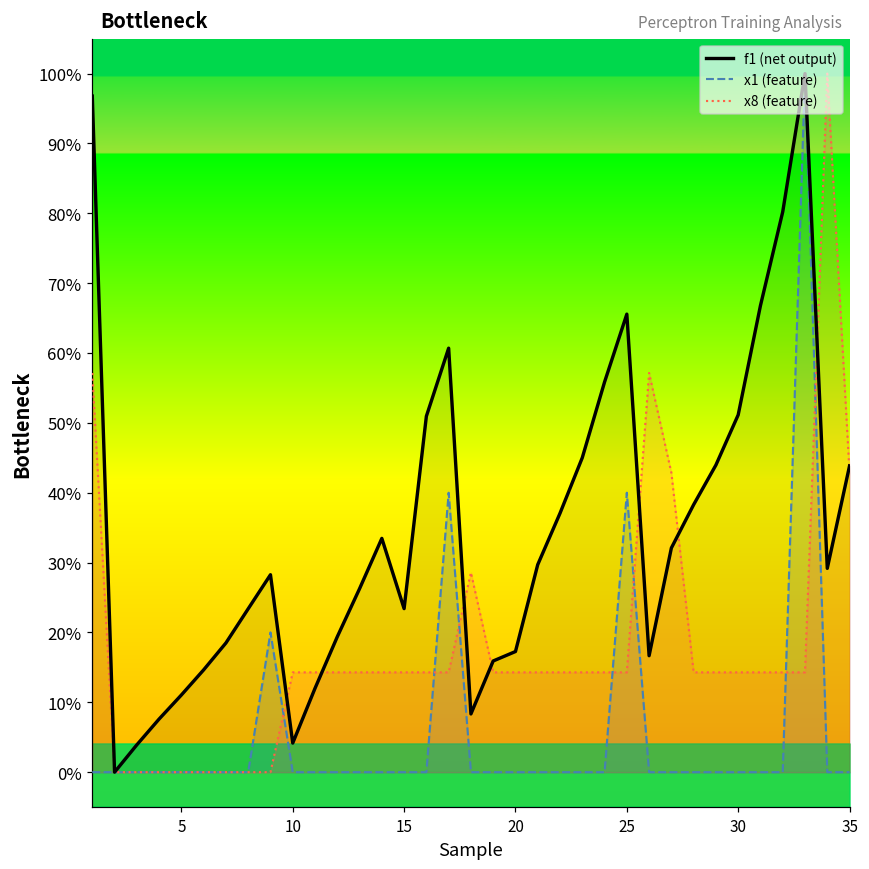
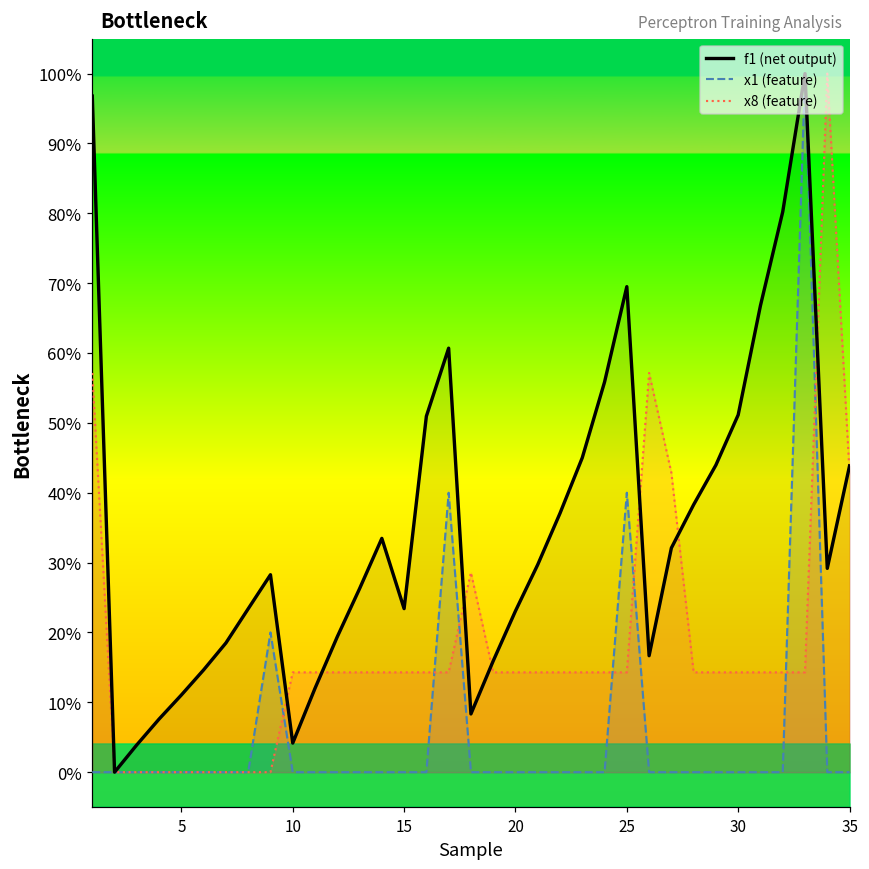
f1 (net output), 20: 17% -> 23%
f1 (net output), 25: 66% -> 70%
